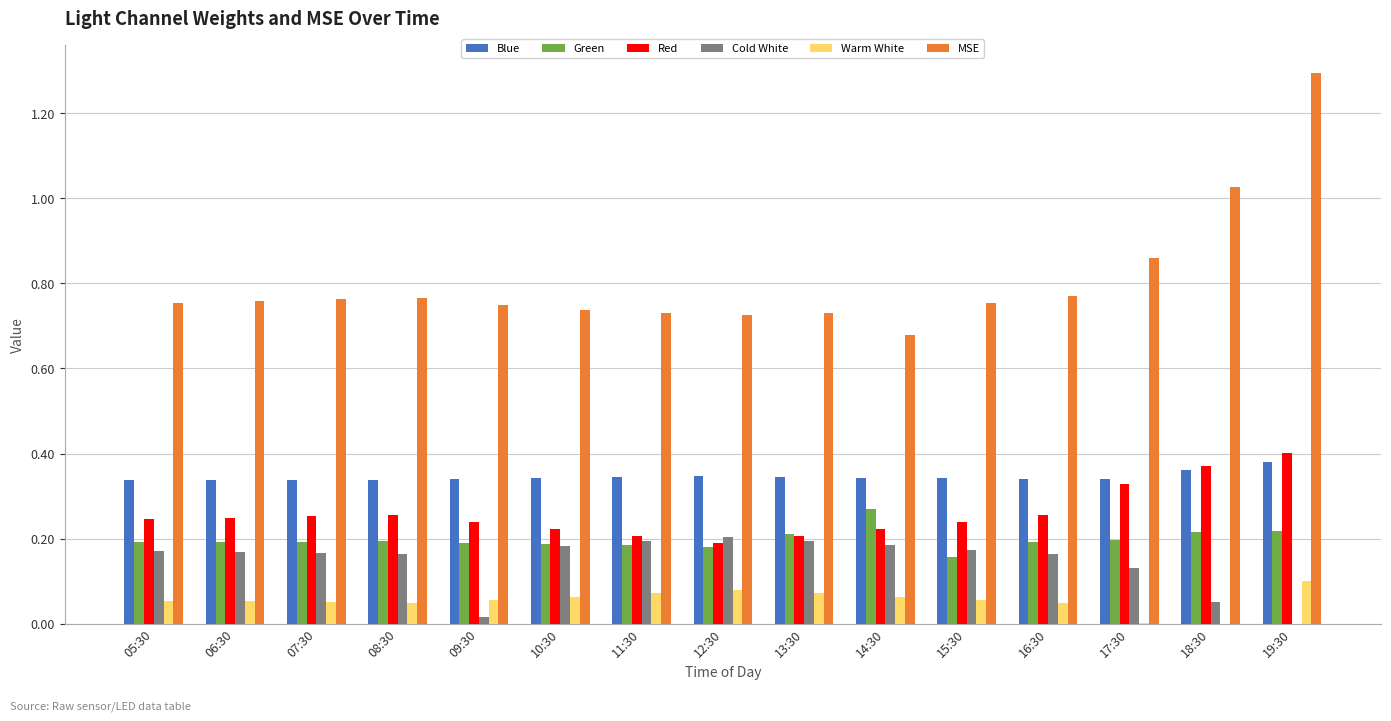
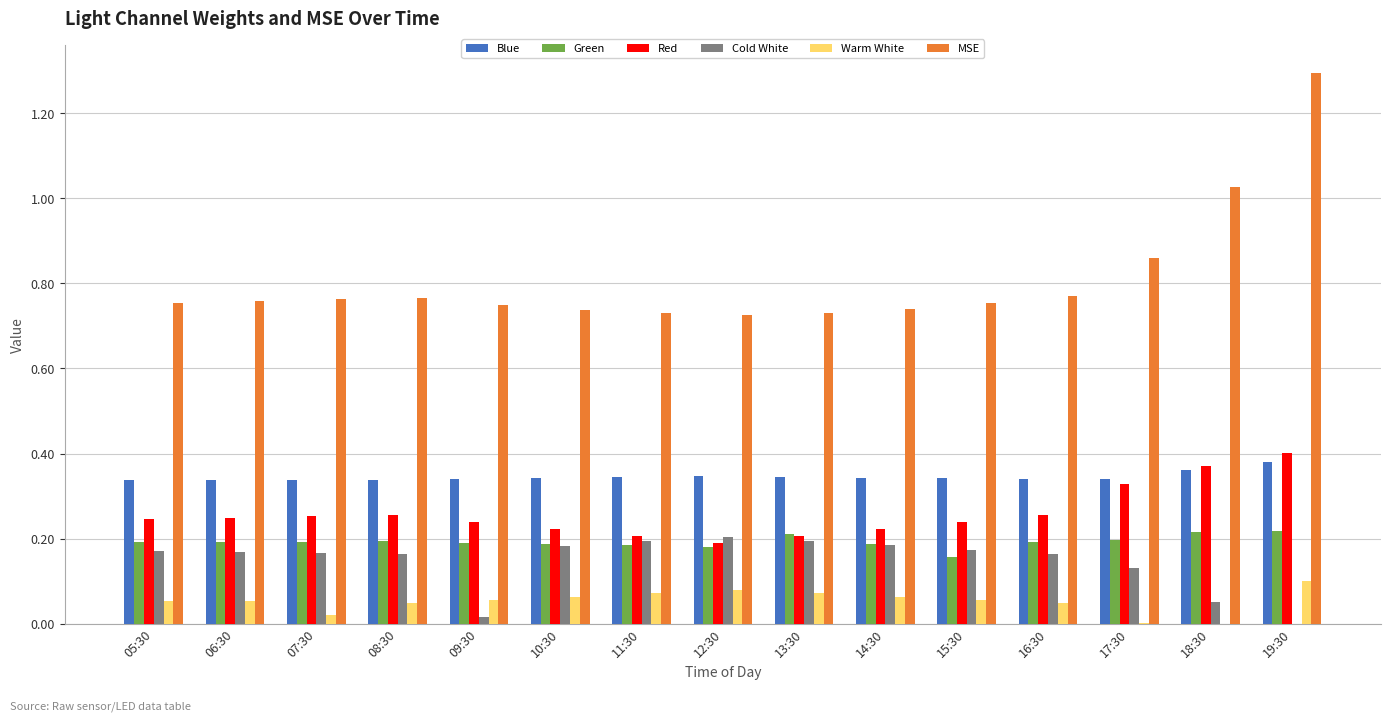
Warm White, 07:30: 0.05 -> 0.02
Green, 14:30: 0.27 -> 0.19
MSE, 14:30: 0.68 -> 0.74
